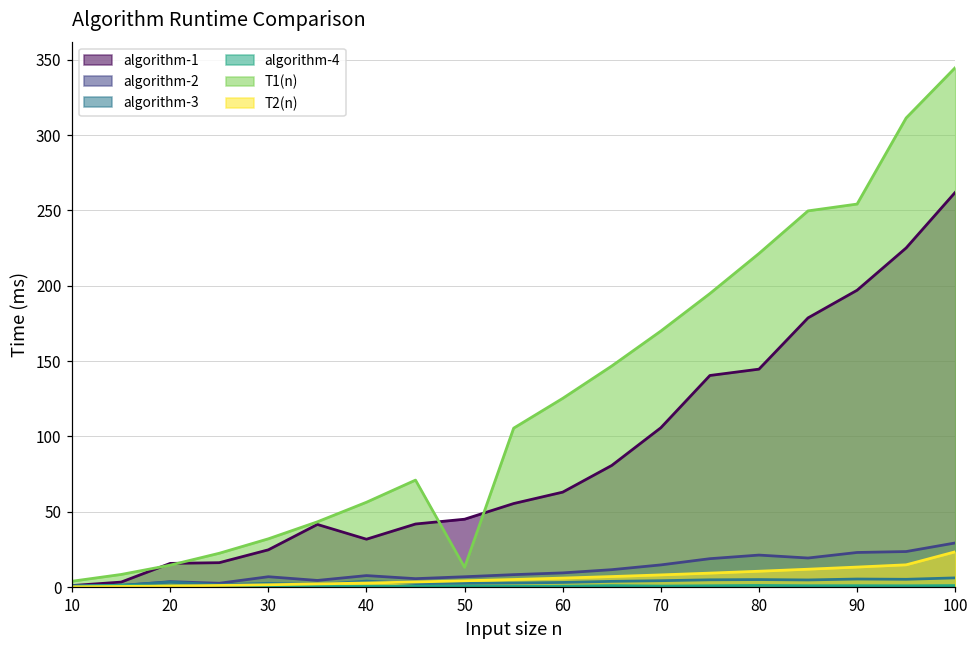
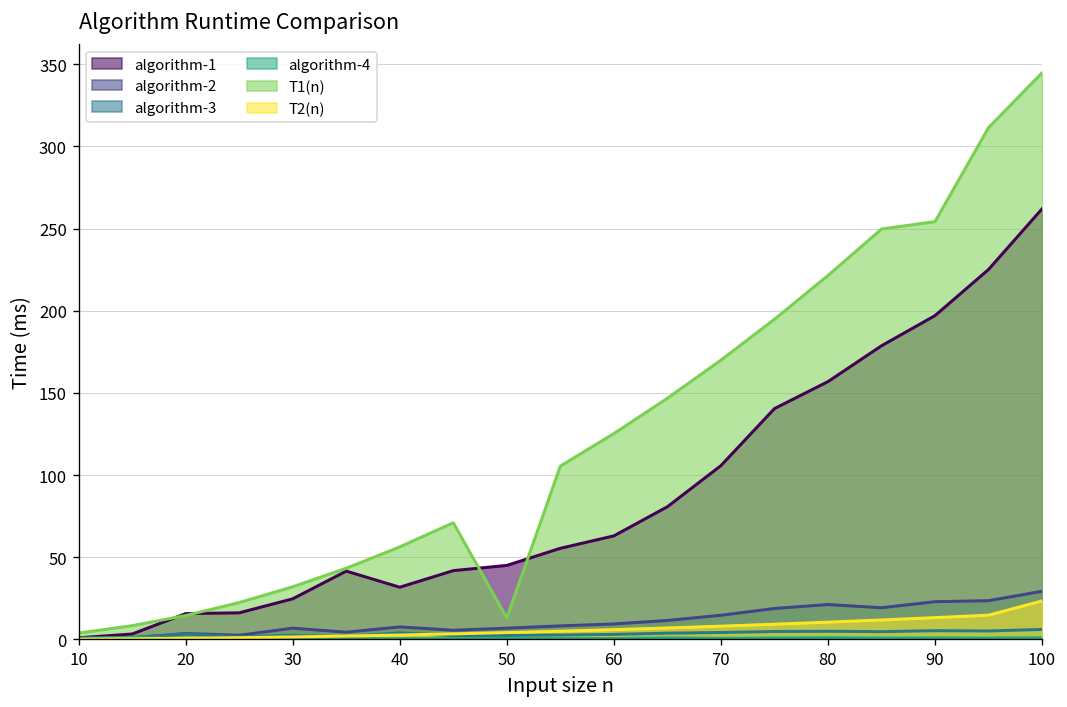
algorithm-1, 80: 145 -> 157
